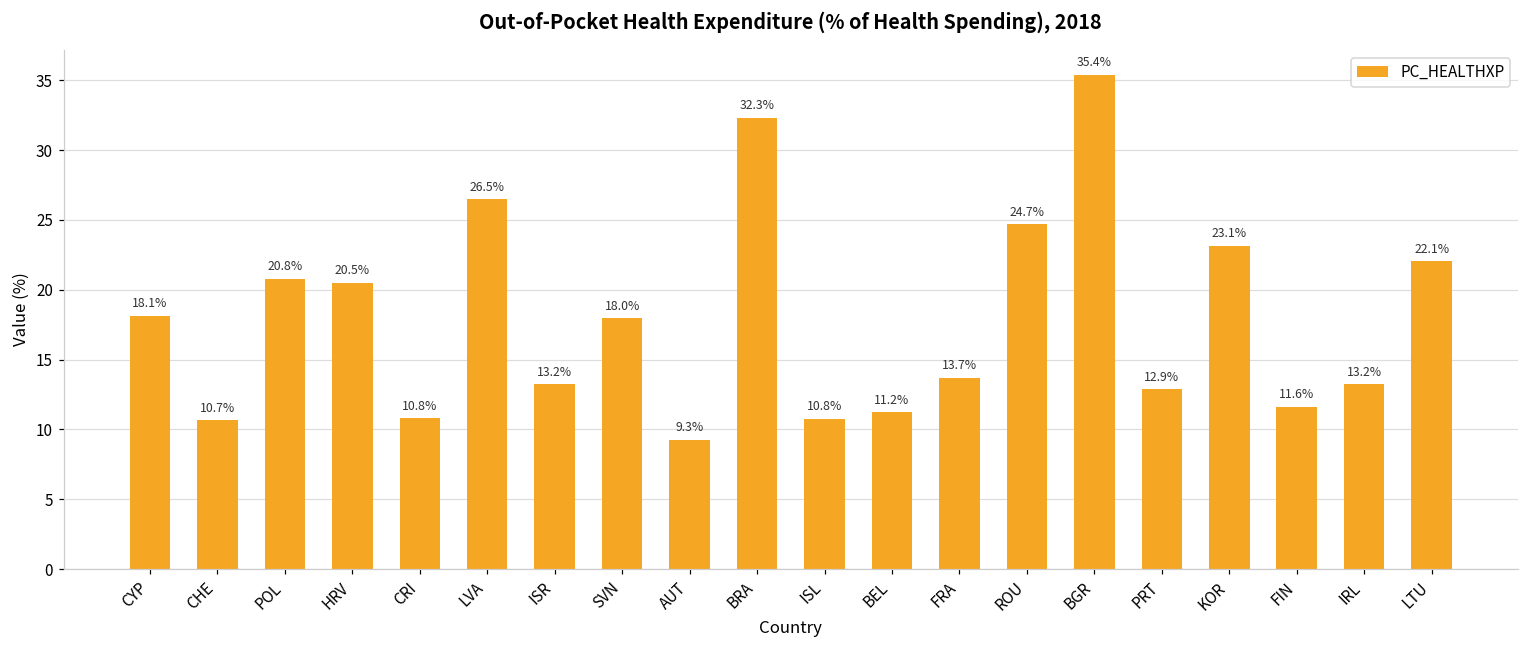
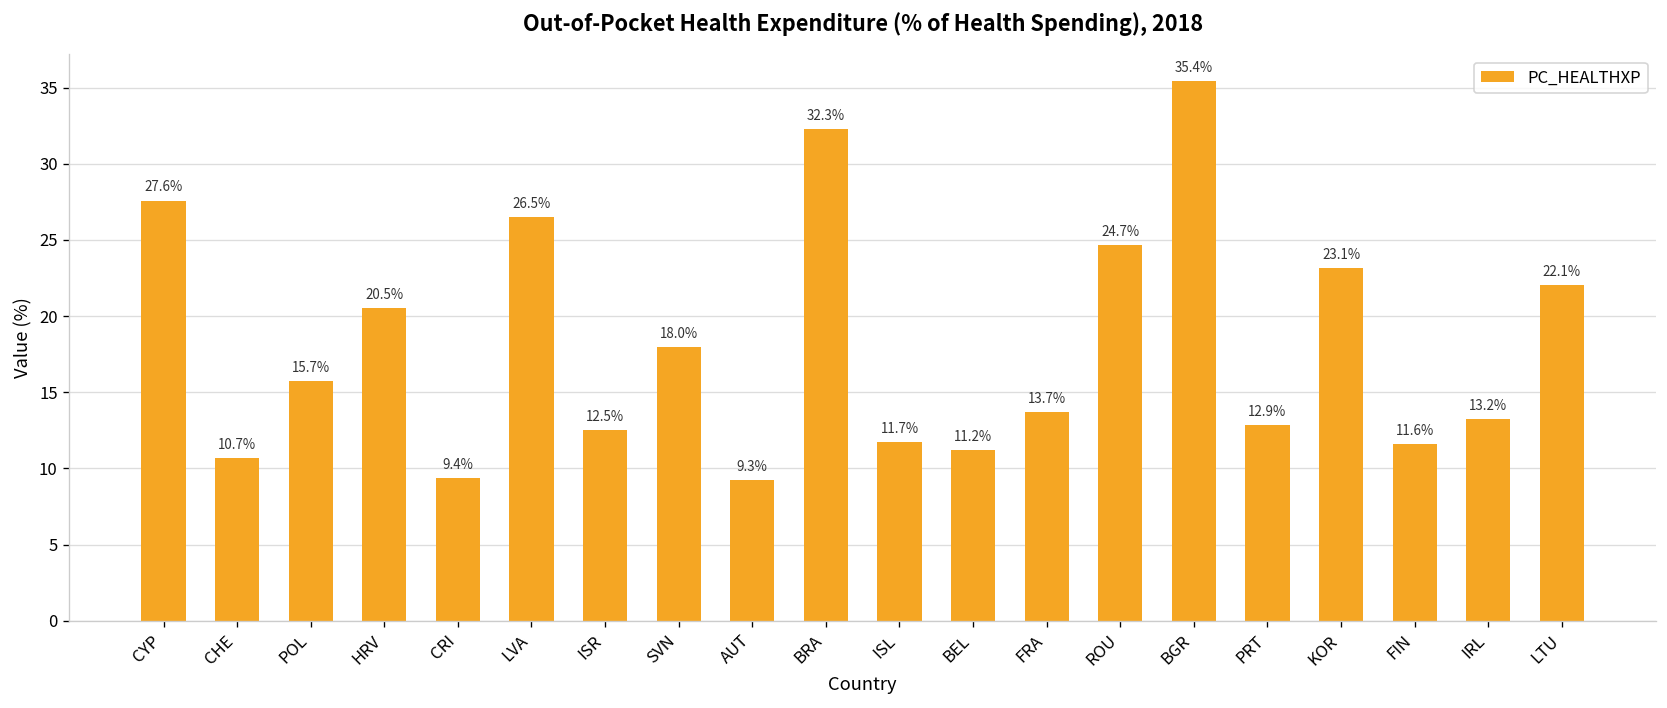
CYP: 18.1% -> 27.6%
POL: 20.8% -> 15.7%
CRI: 10.8% -> 9.4%
ISR: 13.2% -> 12.5%
ISL: 10.8% -> 11.7%
